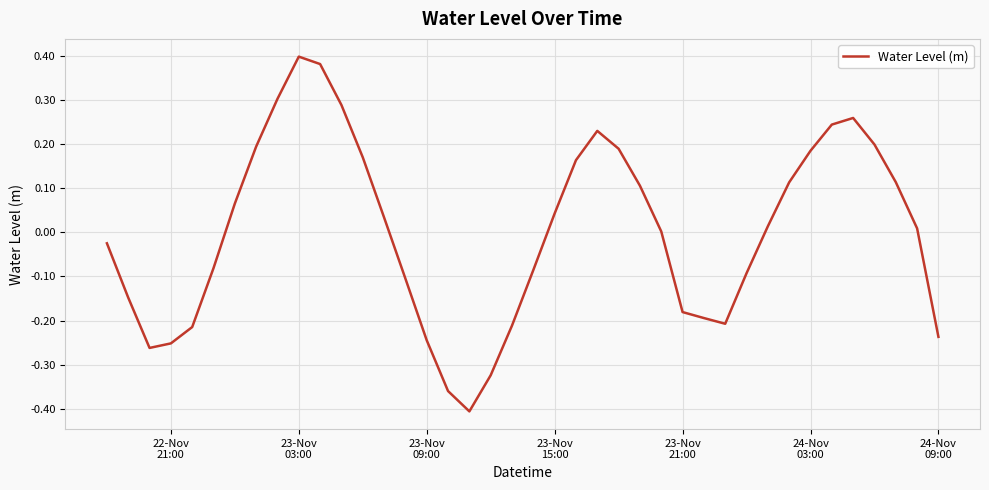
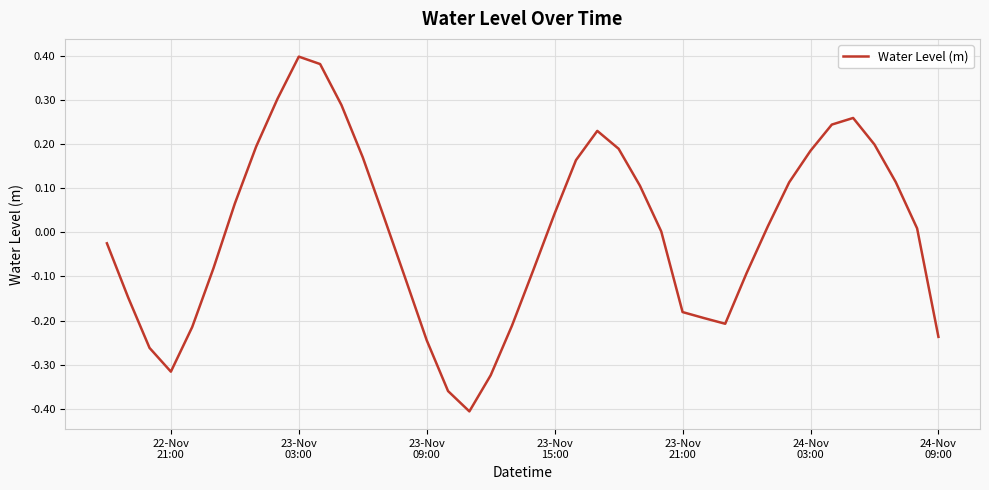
22-Nov 21:00: -0.25 -> -0.32
